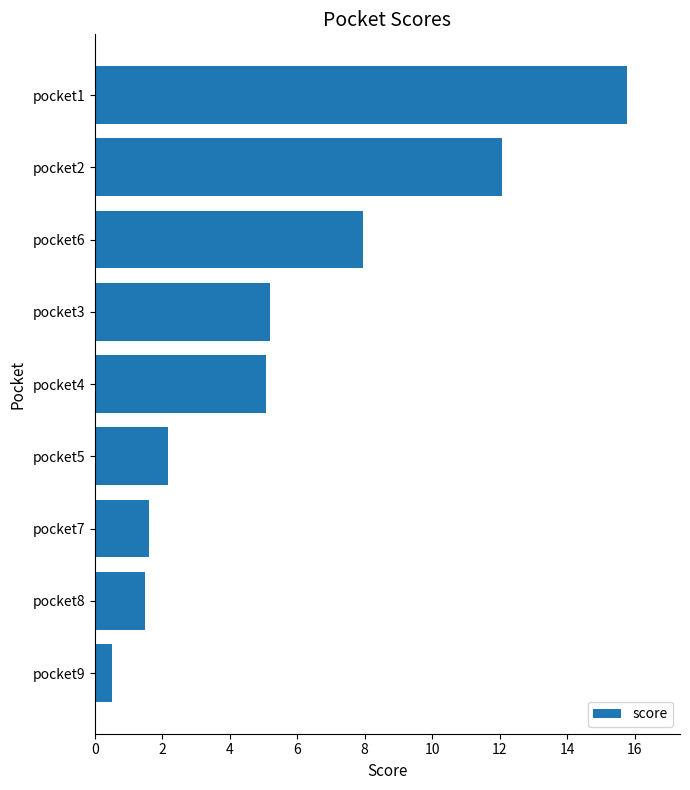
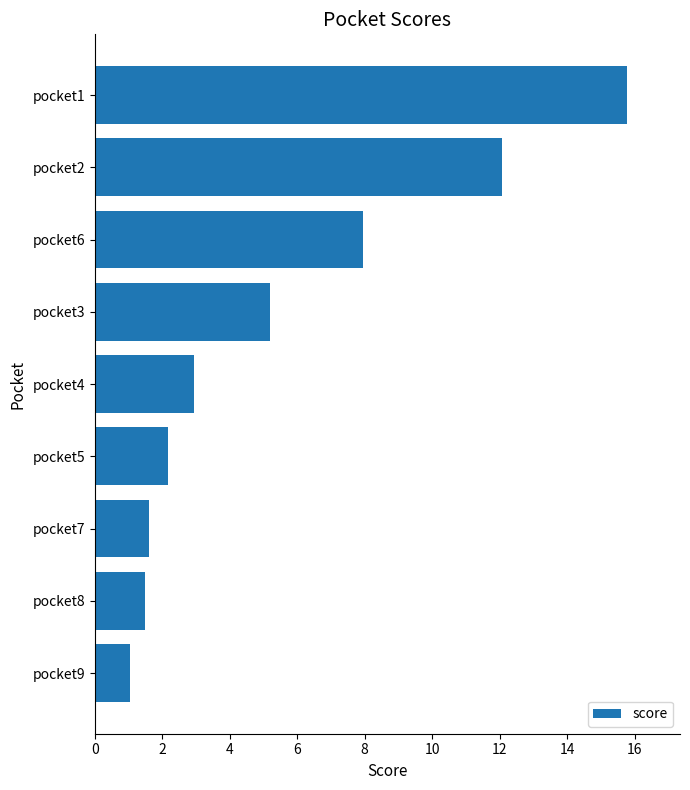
pocket4: 5.1 -> 3.0
pocket9: 0.5 -> 1.0
